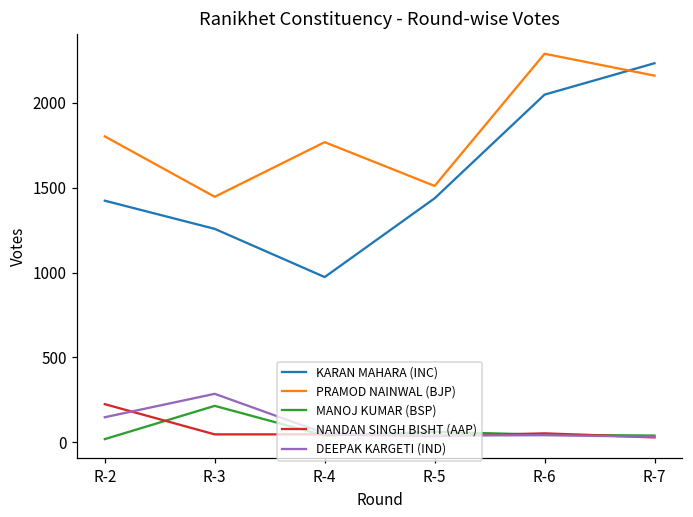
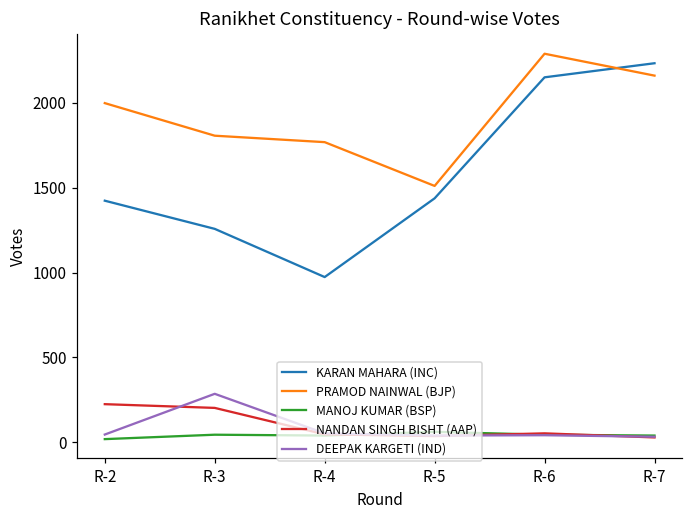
PRAMOD NAINWAL (BJP), R-2: 1800 -> 2000
DEEPAK KARGETI (IND), R-2: 150 -> 50
PRAMOD NAINWAL (BJP), R-3: 1450 -> 1810
MANOJ KUMAR (BSP), R-3: 220 -> 50
NANDAN SINGH BISHT (AAP), R-3: 50 -> 200
KARAN MAHARA (INC), R-6: 2050 -> 2150
